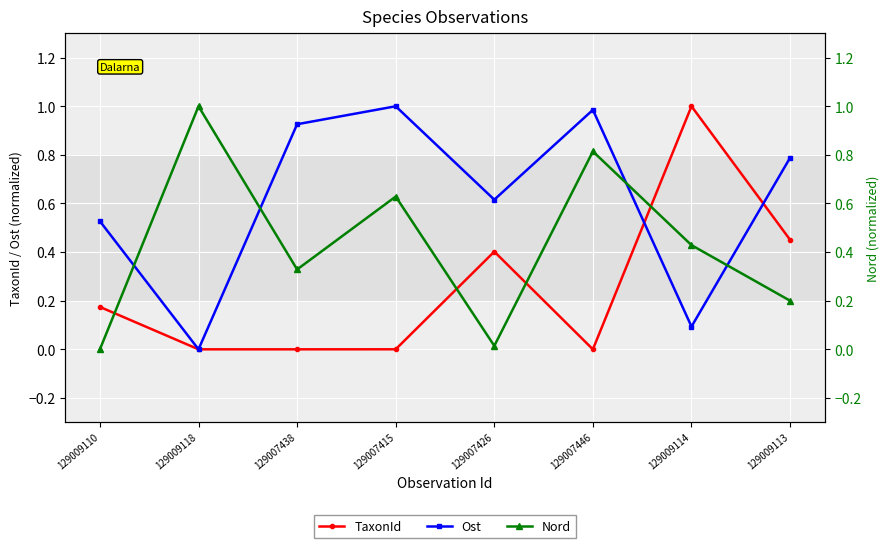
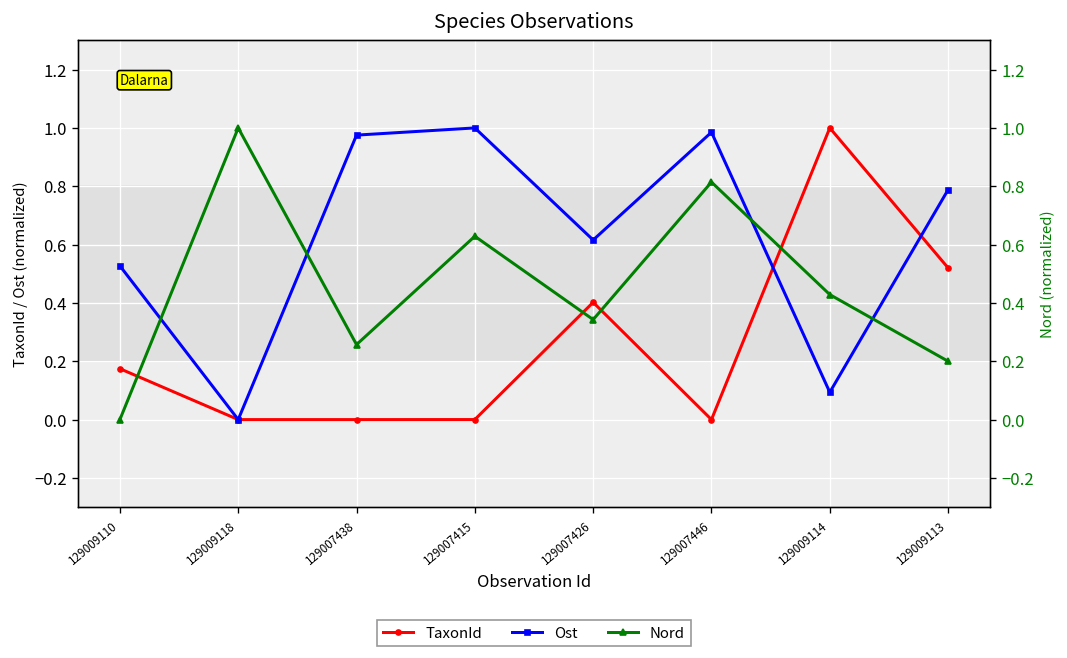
Ost, 129007438: 0.93 -> 0.98
TaxonId, 129009113: 0.45 -> 0.52
Nord, 129007438: 0.33 -> 0.26
Nord, 129007426: 0.01 -> 0.34
